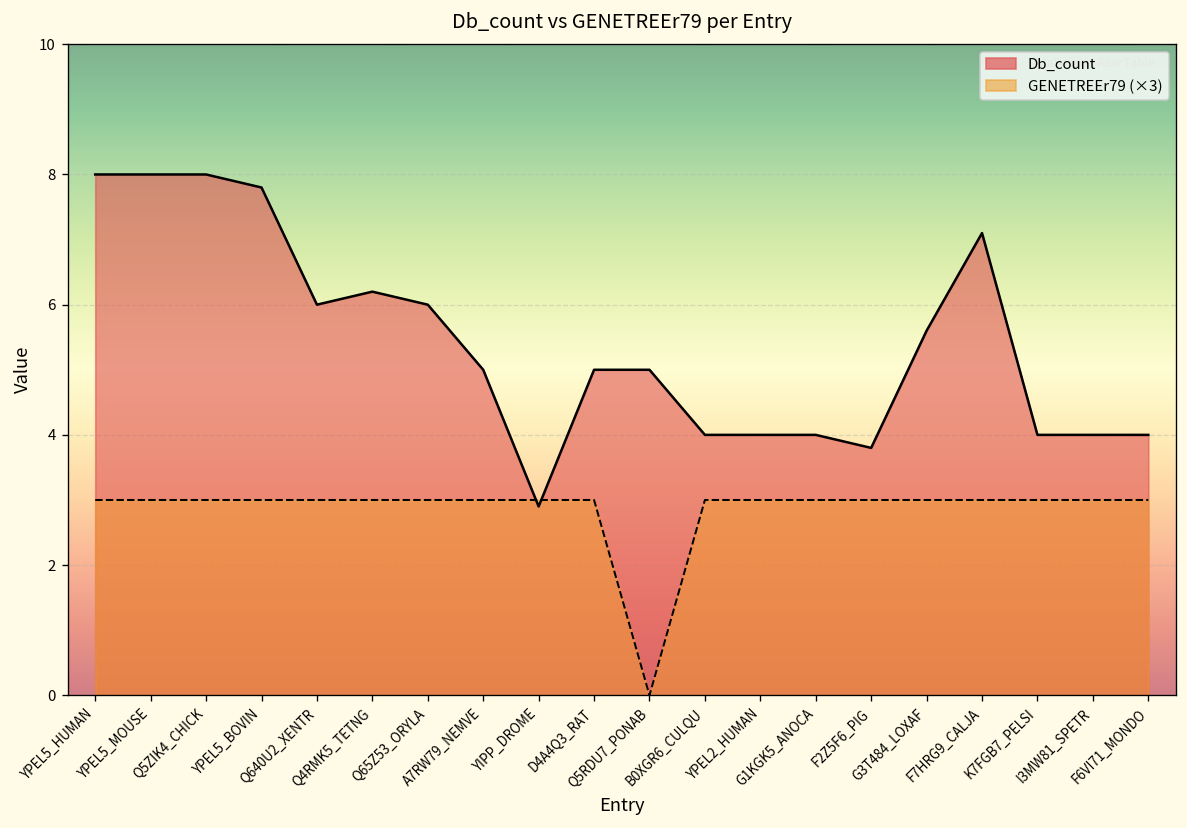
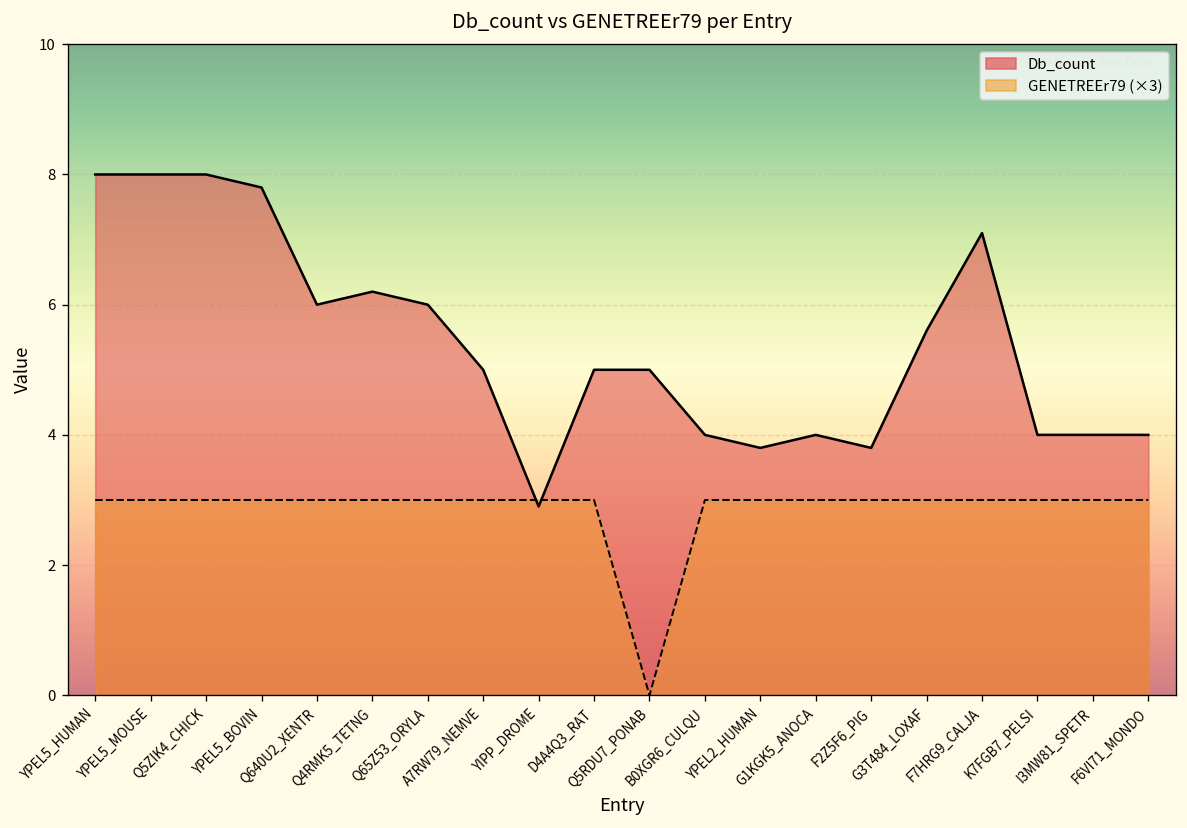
Db_count, YPEL2_HUMAN: 4.0 -> 3.8
